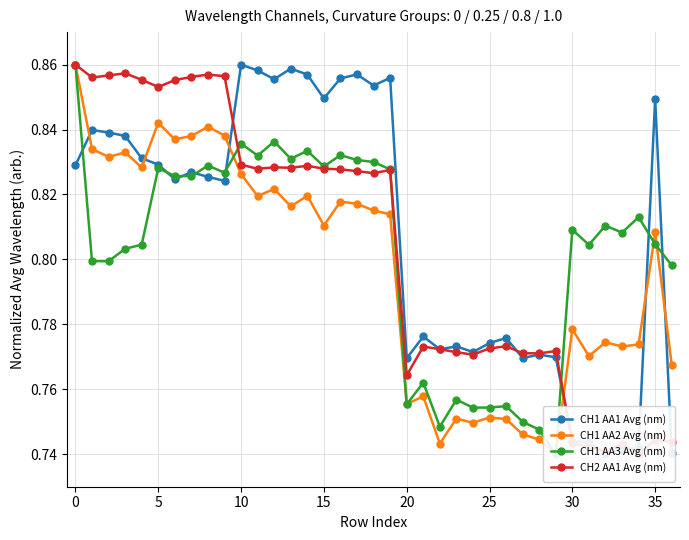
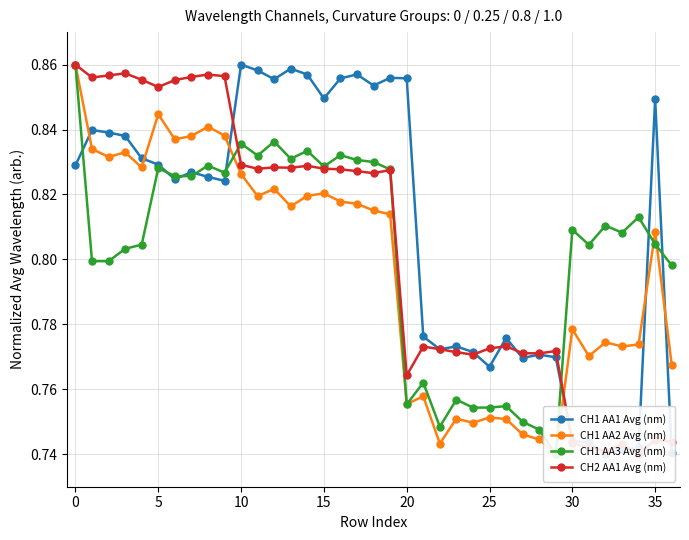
CH1 AA2 Avg (nm), 5: 0.842 -> 0.845
CH1 AA2 Avg (nm), 15: 0.810 -> 0.820
CH1 AA1 Avg (nm), 20: 0.770 -> 0.856
CH1 AA1 Avg (nm), 25: 0.774 -> 0.767
